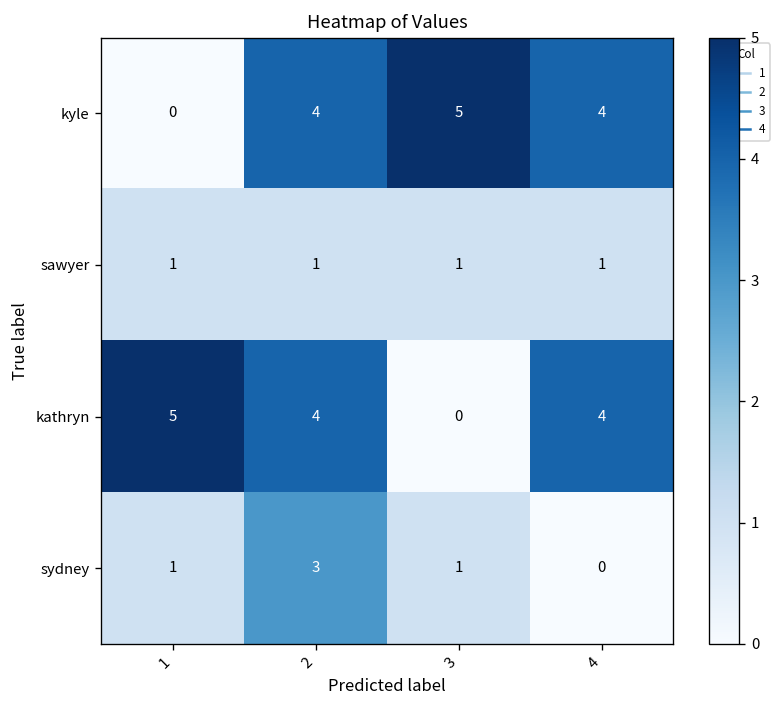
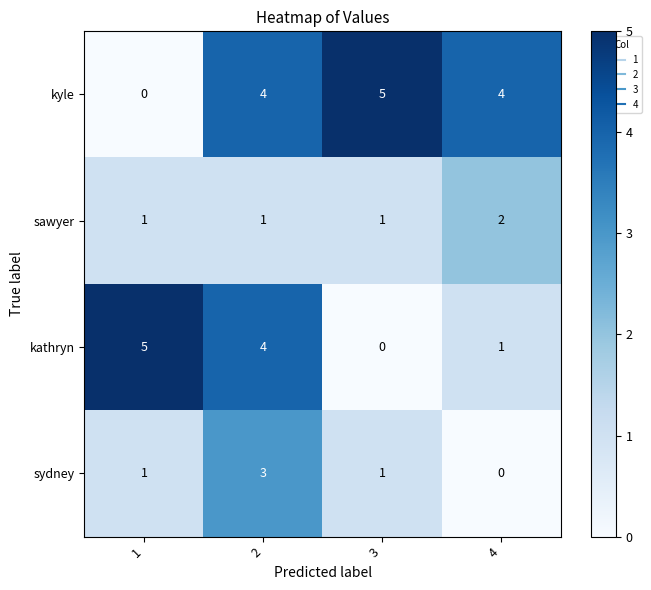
sawyer, 4: 1 -> 2
kathryn, 4: 4 -> 1
